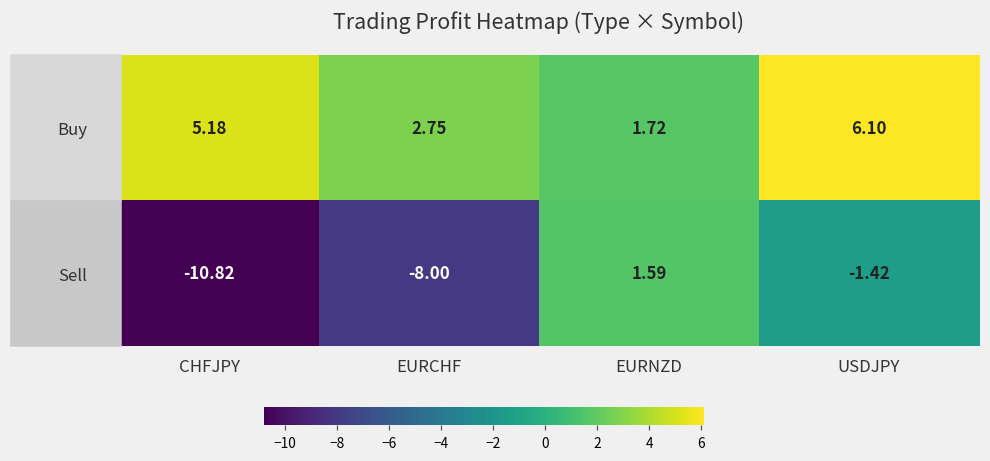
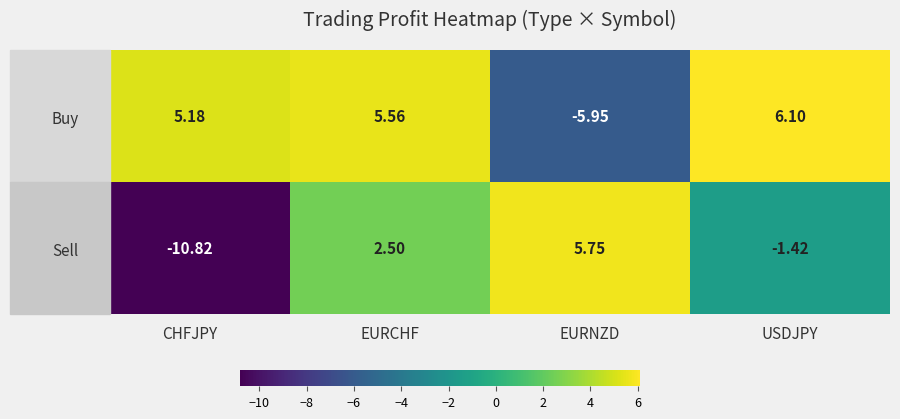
Buy, EURCHF: 2.75 -> 5.56
Buy, EURNZD: 1.72 -> -5.95
Sell, EURCHF: -8.00 -> 2.50
Sell, EURNZD: 1.59 -> 5.75
